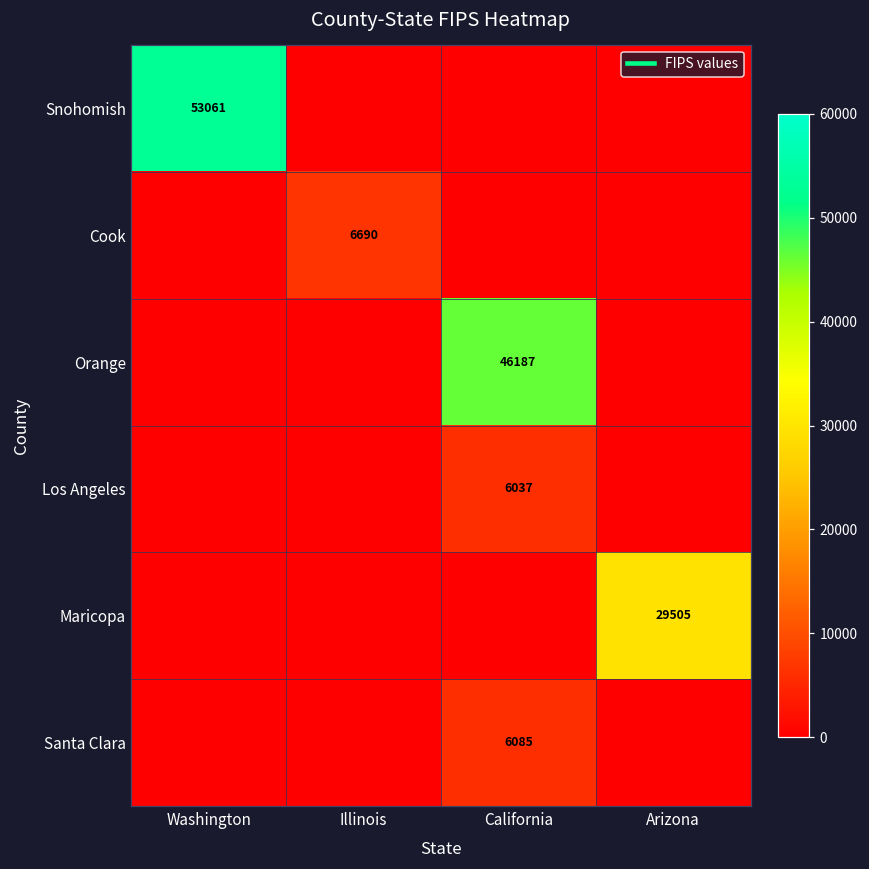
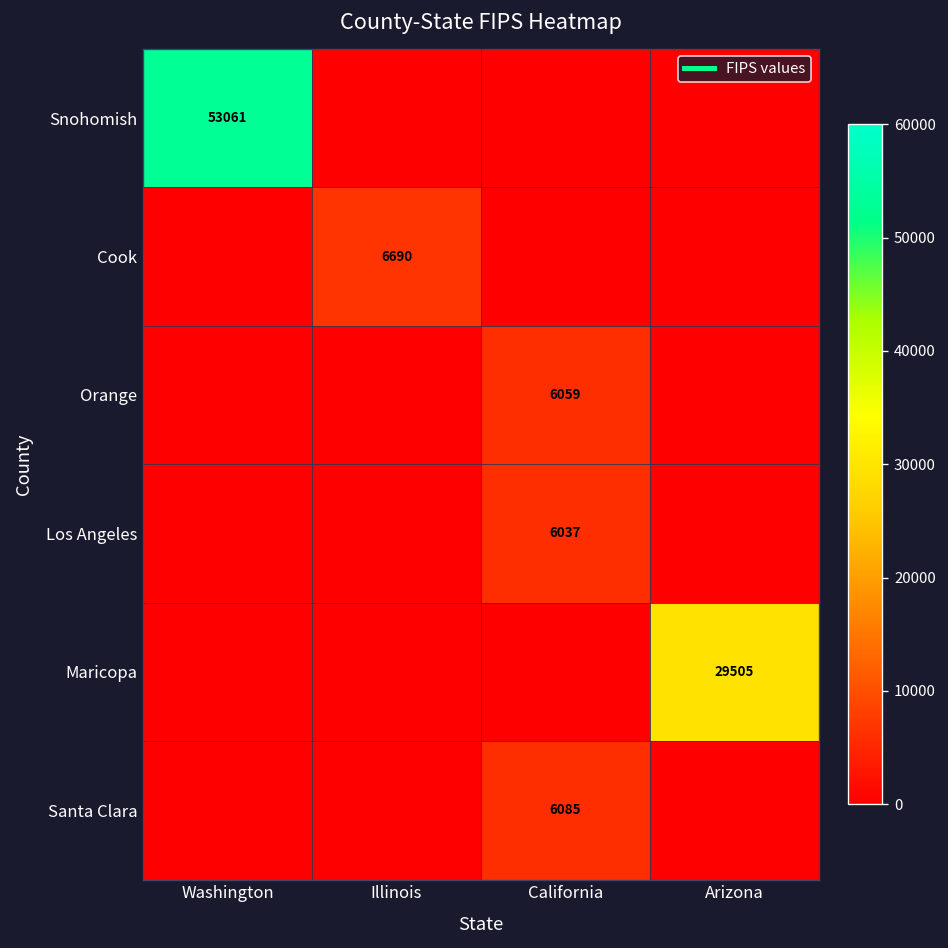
Orange, California: 46187 -> 6059
